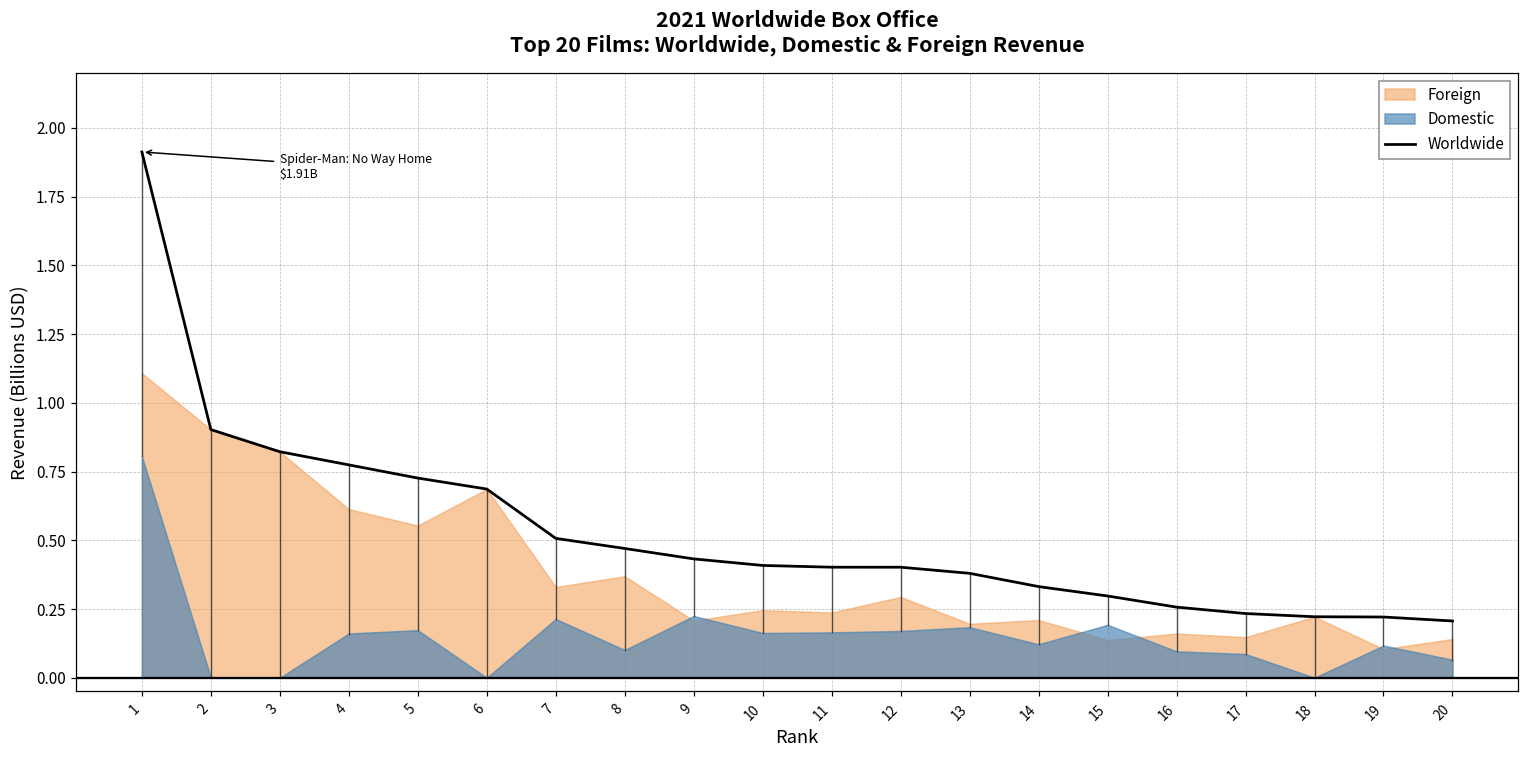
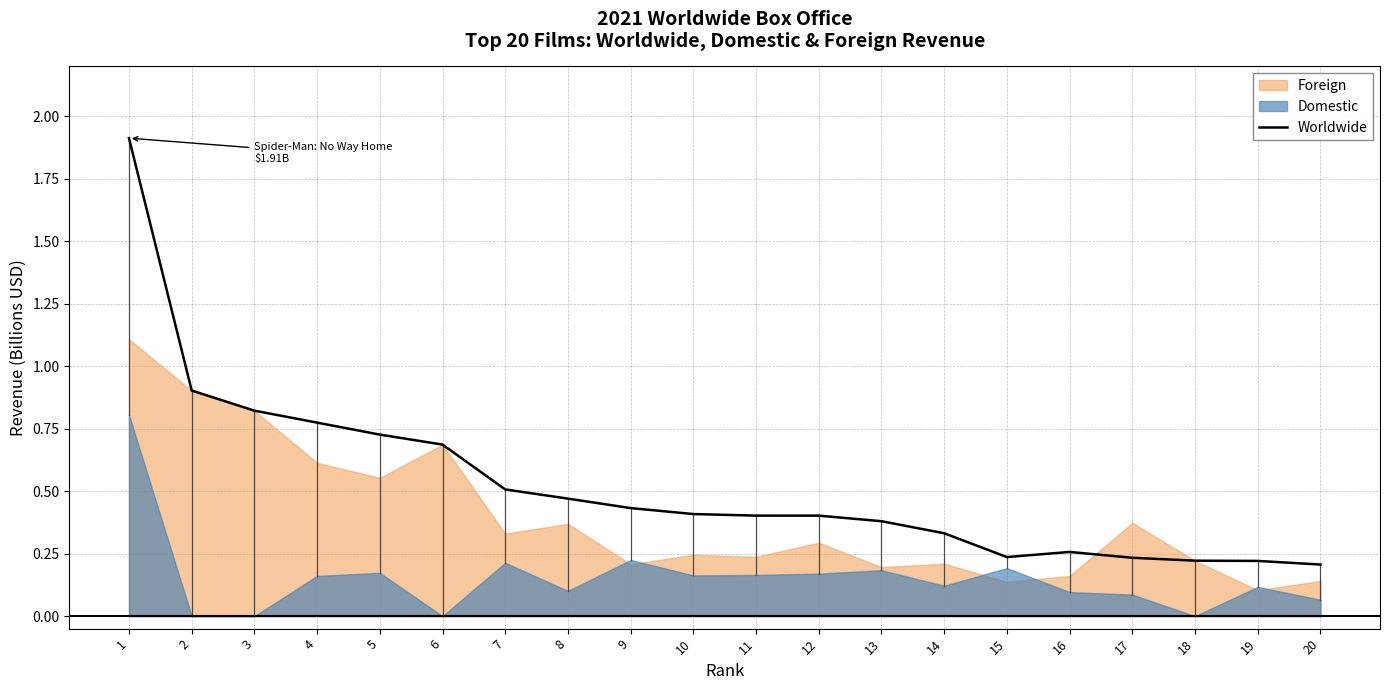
Worldwide, 15: 0.30 -> 0.24
Foreign, 17: 0.15 -> 0.37
